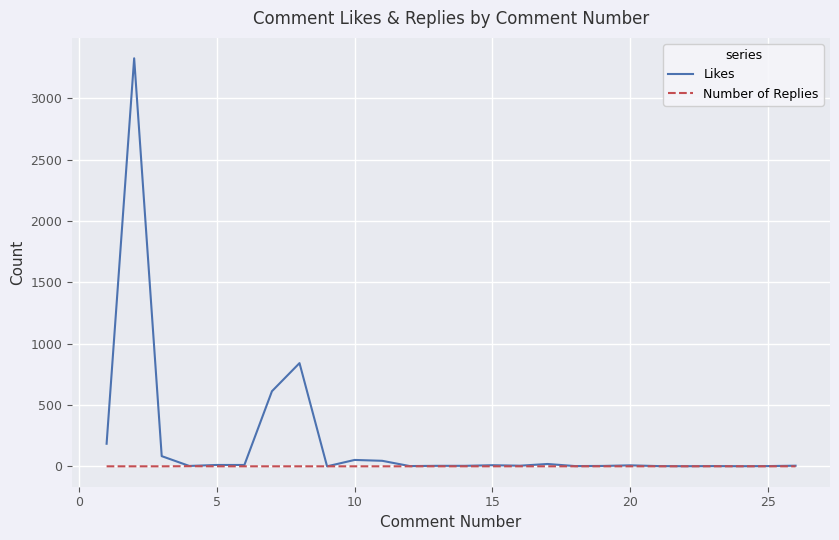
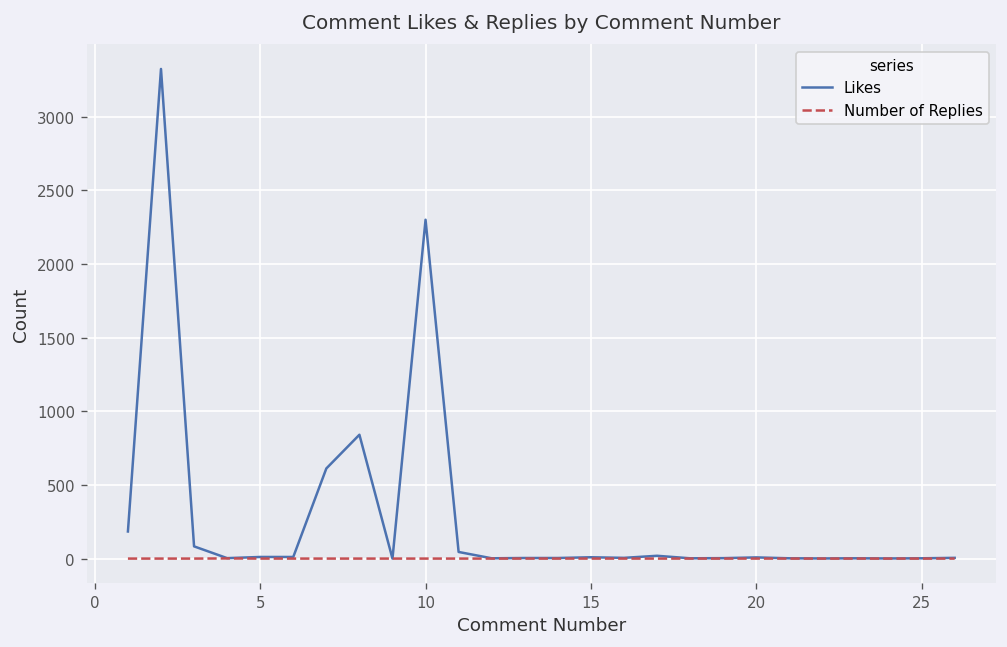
Likes, 10: 50 -> 2300
